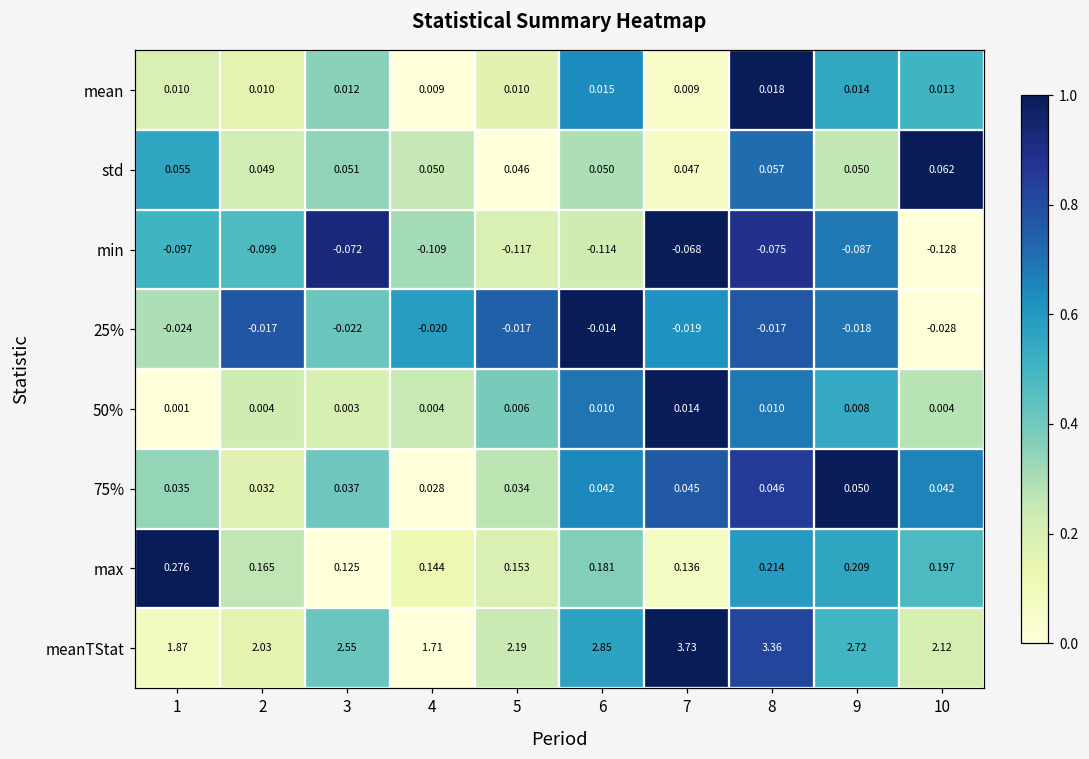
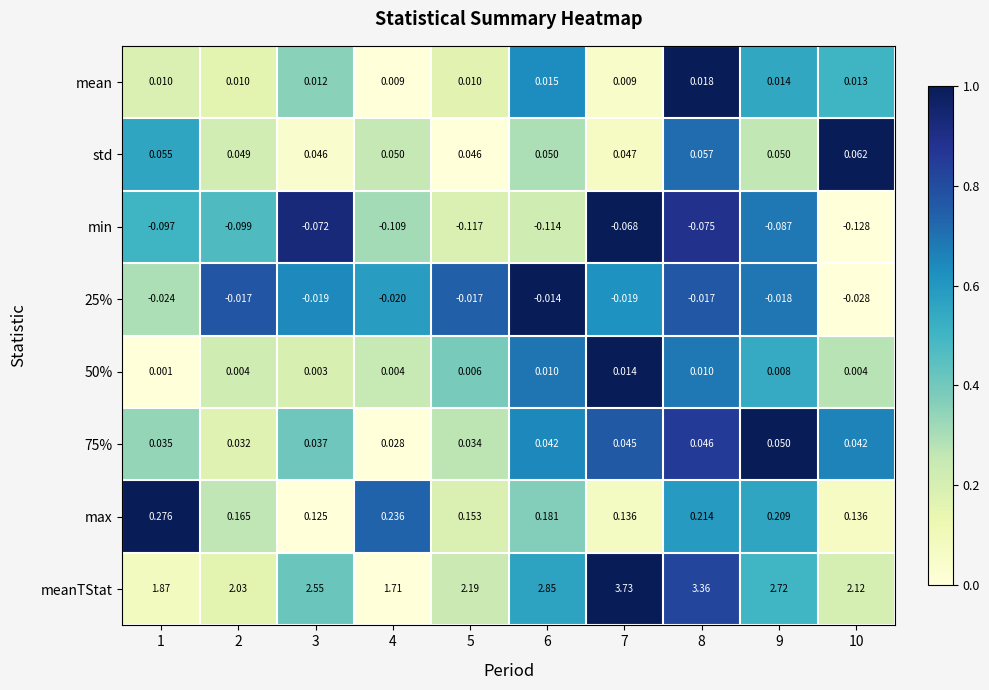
std, 3: 0.051 -> 0.046
25%, 3: -0.022 -> -0.019
max, 4: 0.144 -> 0.236
max, 10: 0.197 -> 0.136
